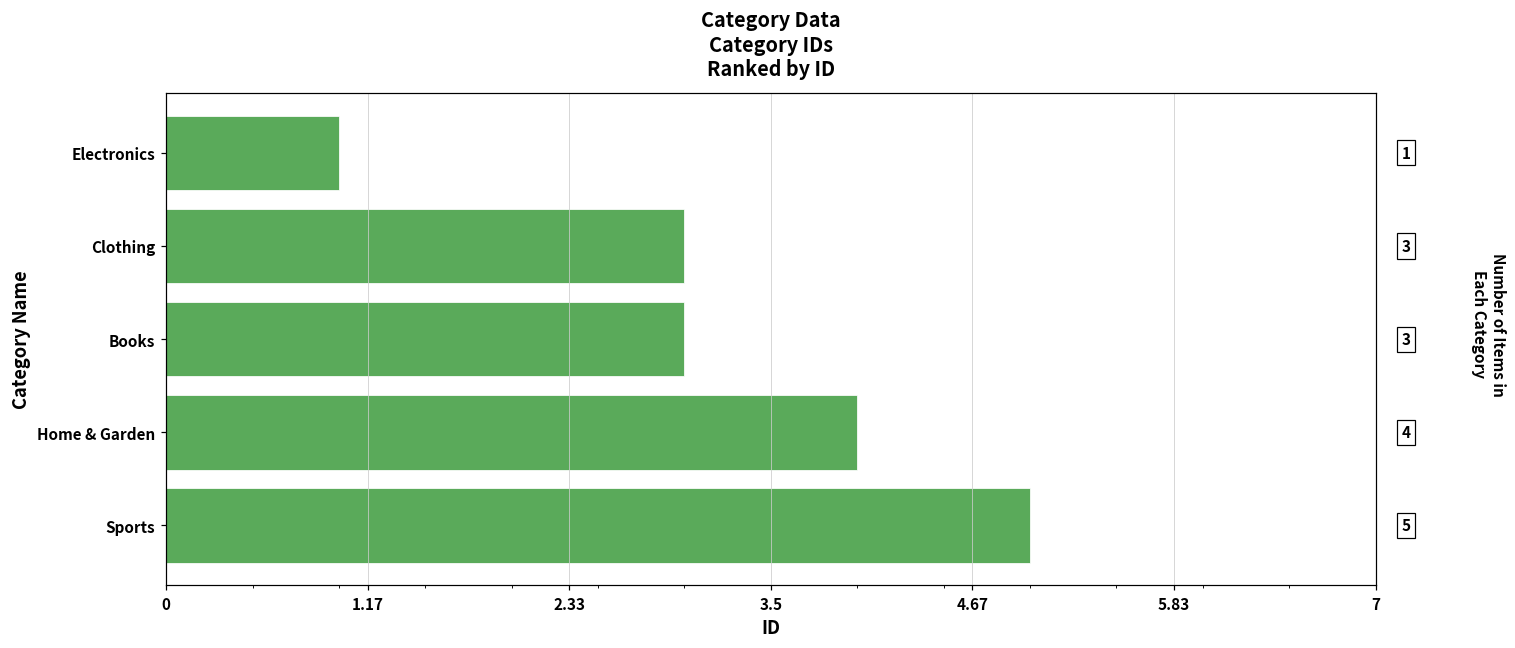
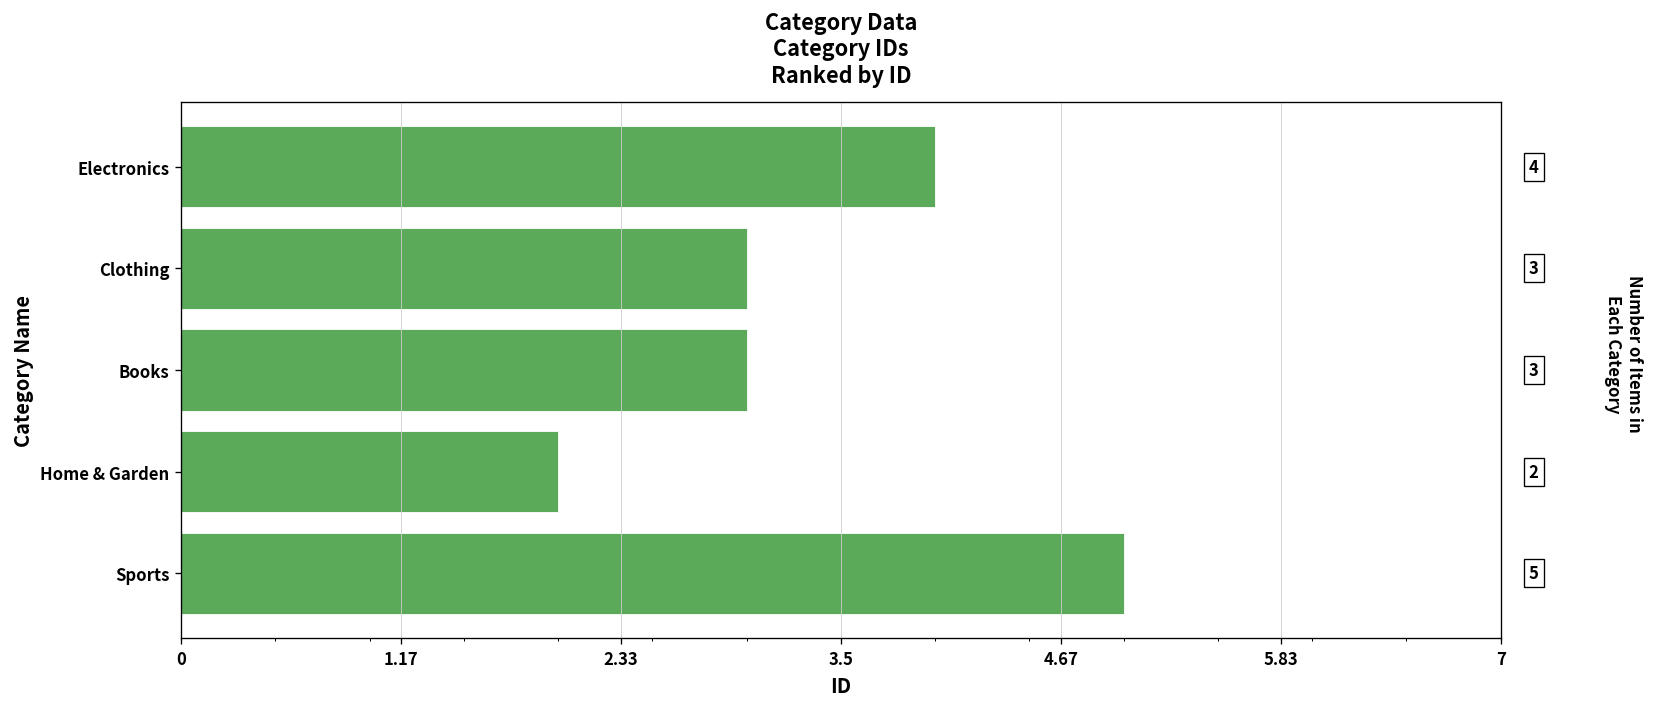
Electronics: 1 -> 4
Home & Garden: 4 -> 2
